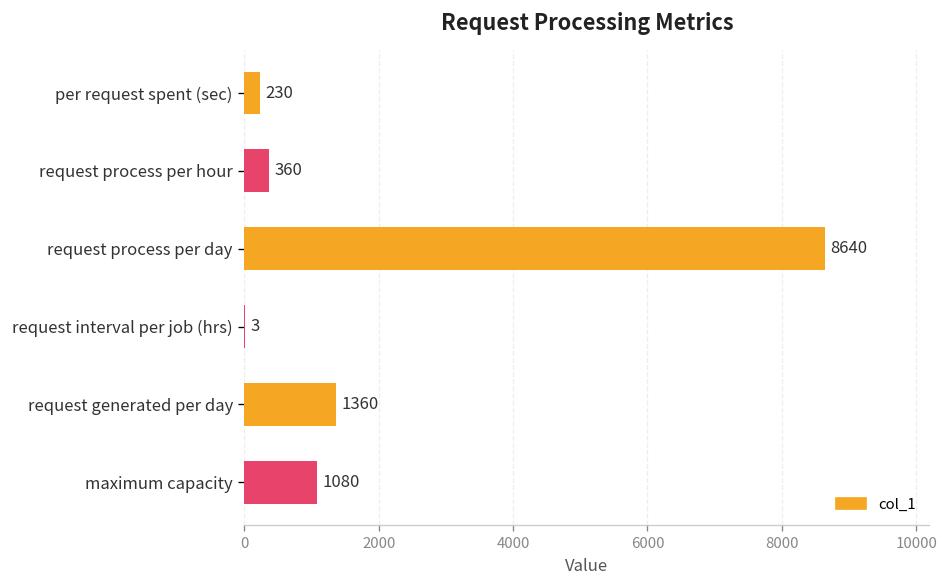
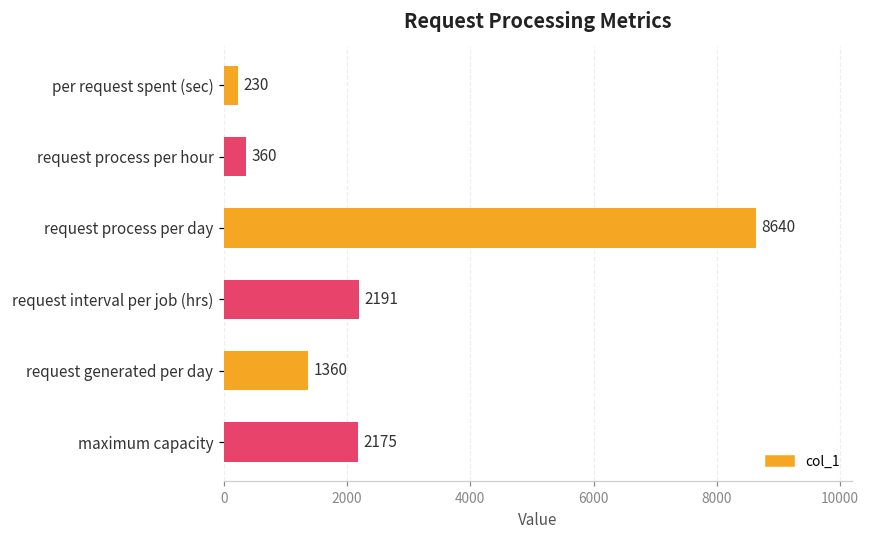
request interval per job (hrs): 3 -> 2191
maximum capacity: 1080 -> 2175
